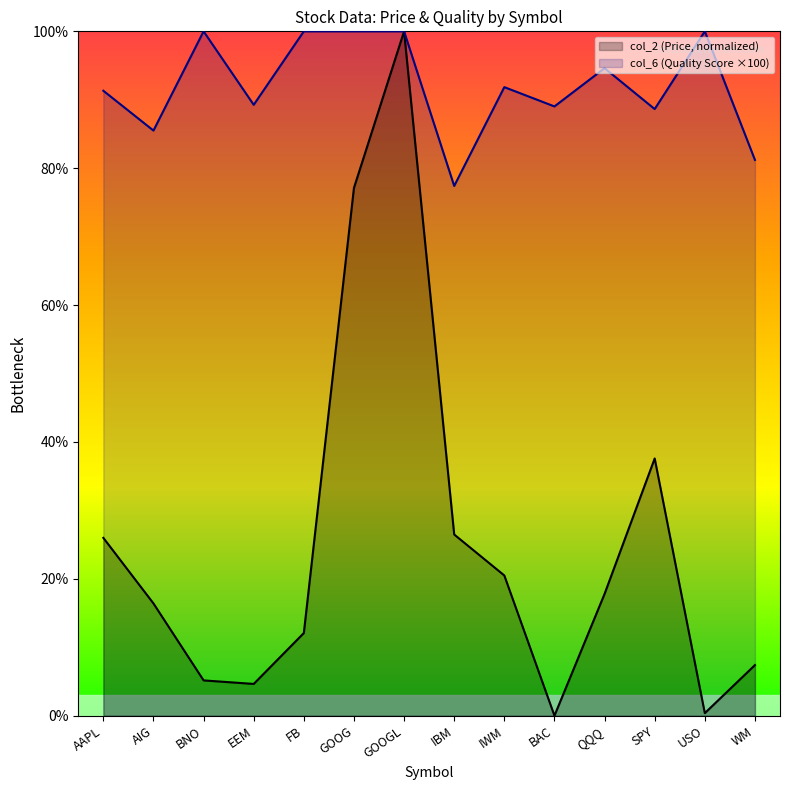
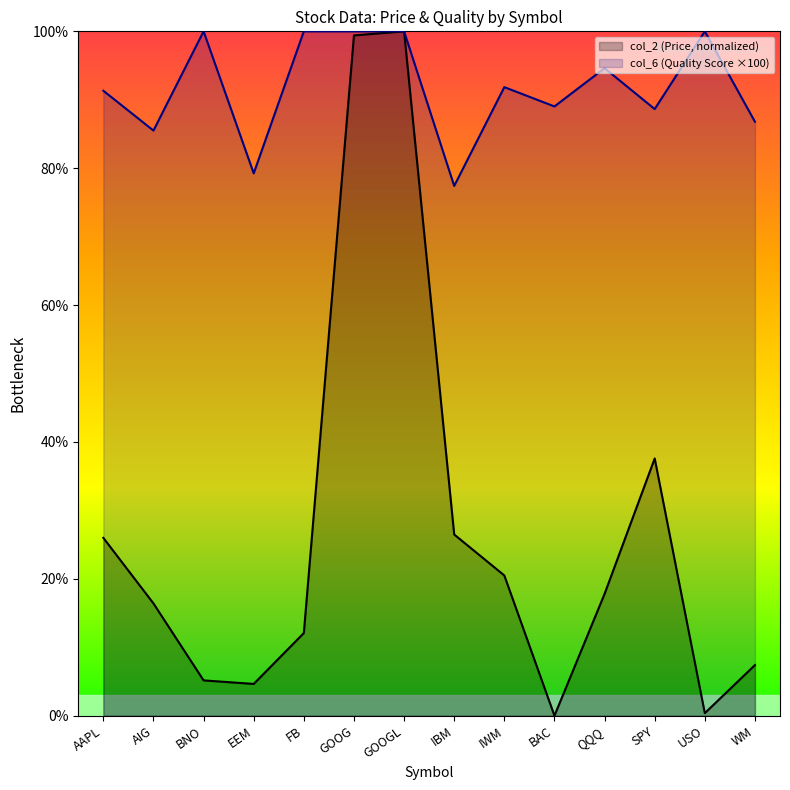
col_6 (Quality Score ×100), EEM: 89% -> 79%
col_2 (Price, normalized), GOOG: 77% -> 99%
col_6 (Quality Score ×100), WM: 81% -> 87%
